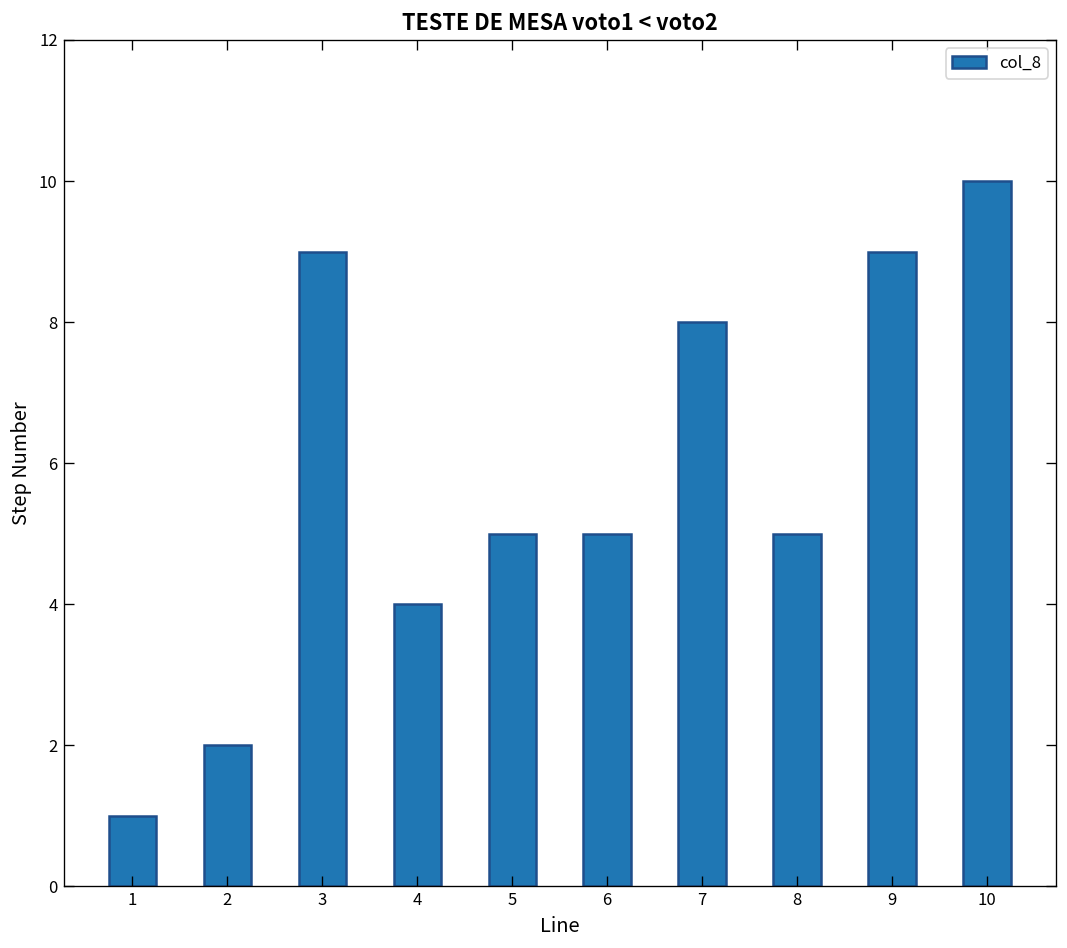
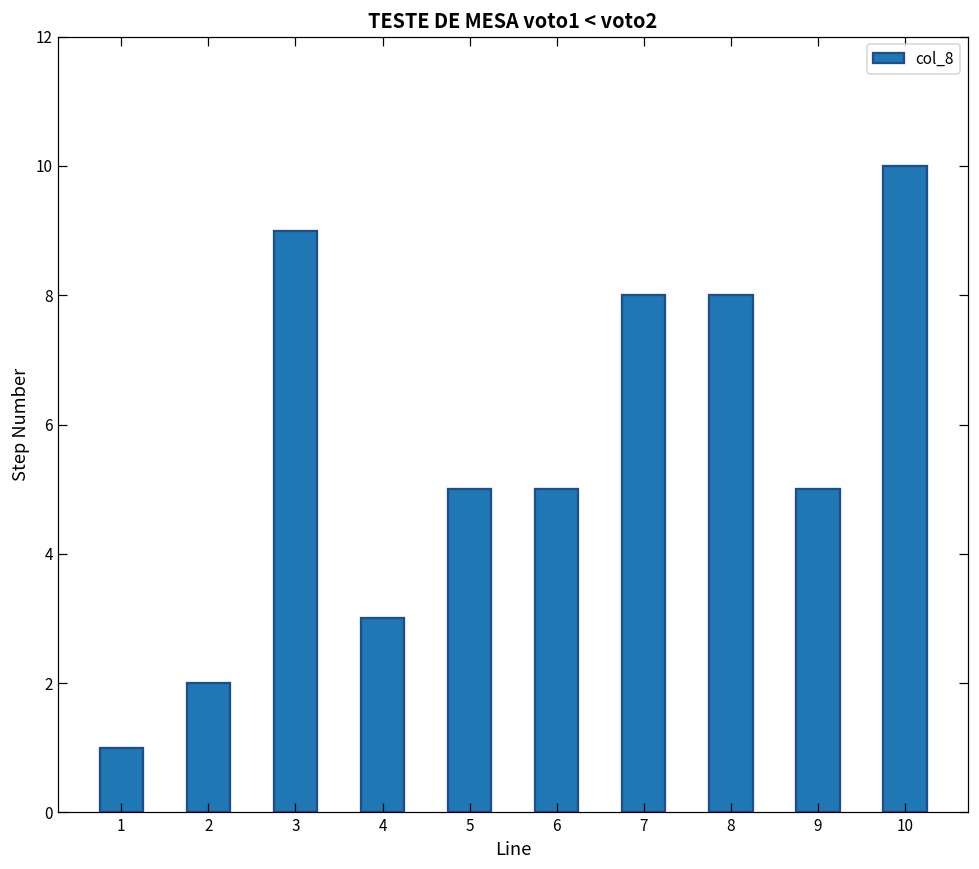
4: 4 -> 3
8: 5 -> 8
9: 9 -> 5
